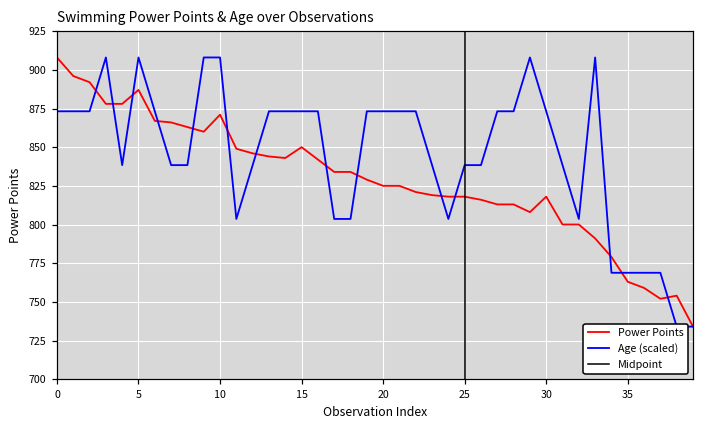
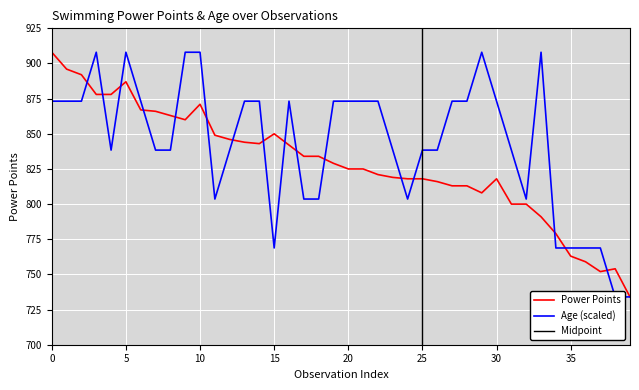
Age (scaled), 15: 873 -> 769
